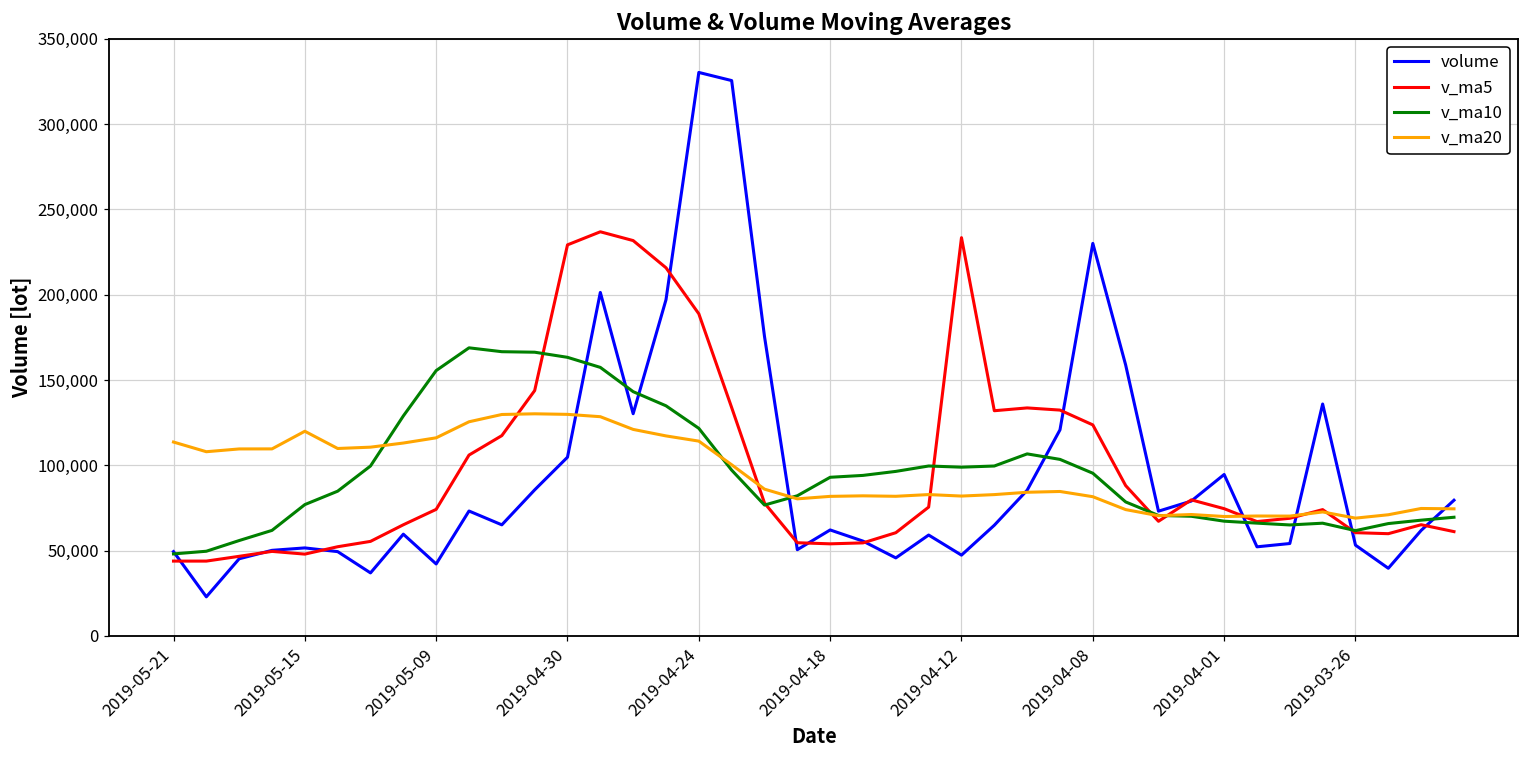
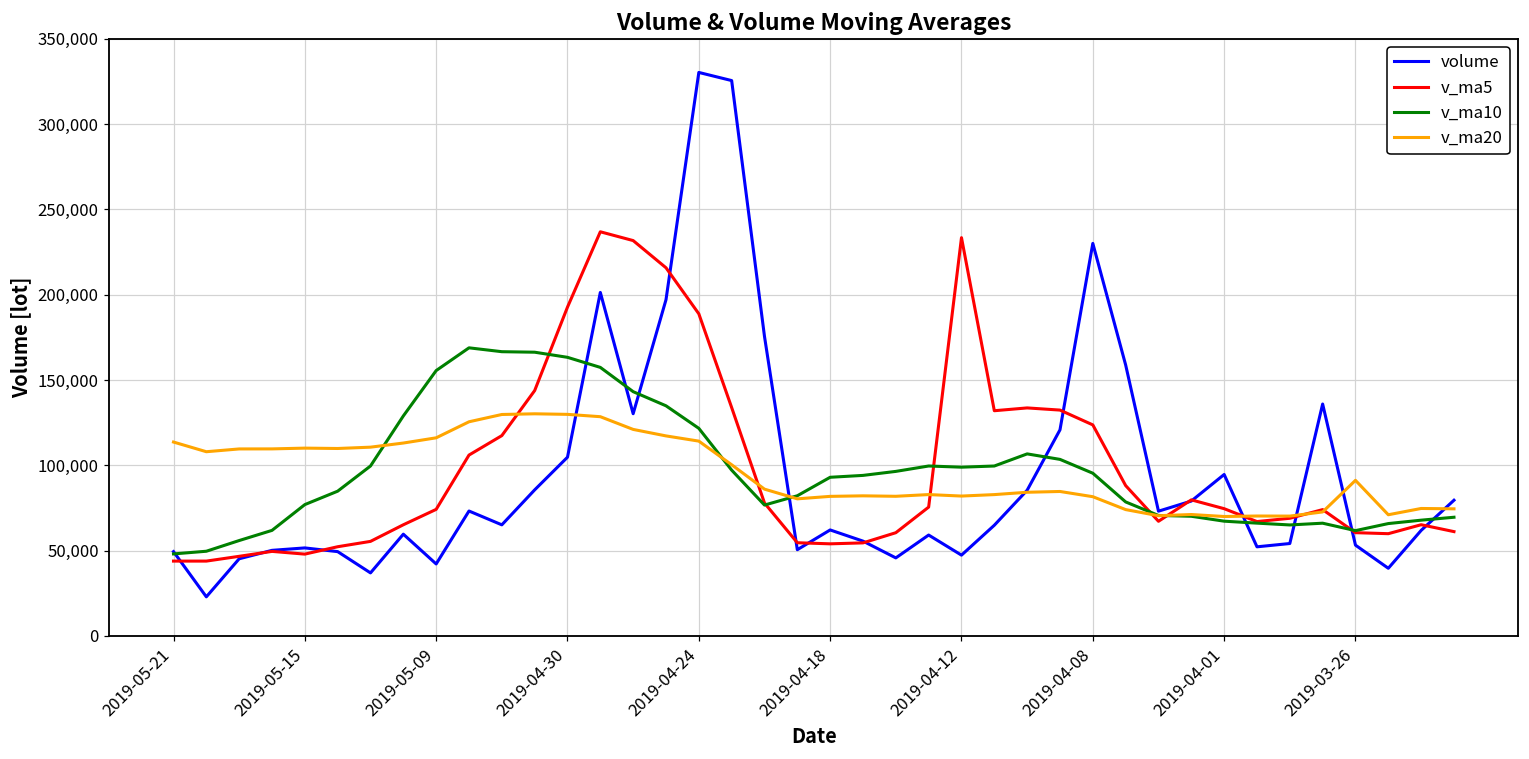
v_ma20, 2019-05-15: 120,000 -> 110,000
v_ma5, 2019-04-30: 229,000 -> 193,000
v_ma20, 2019-03-26: 69,000 -> 91,000
